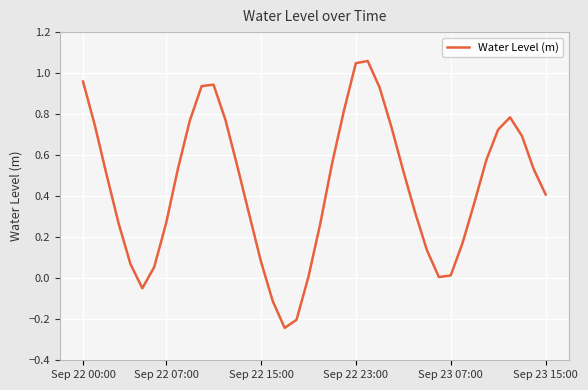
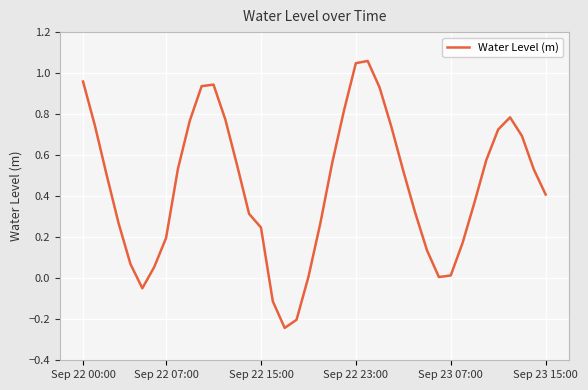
Sep 22 07:00: 0.27 -> 0.20
Sep 22 15:00: 0.08 -> 0.25
